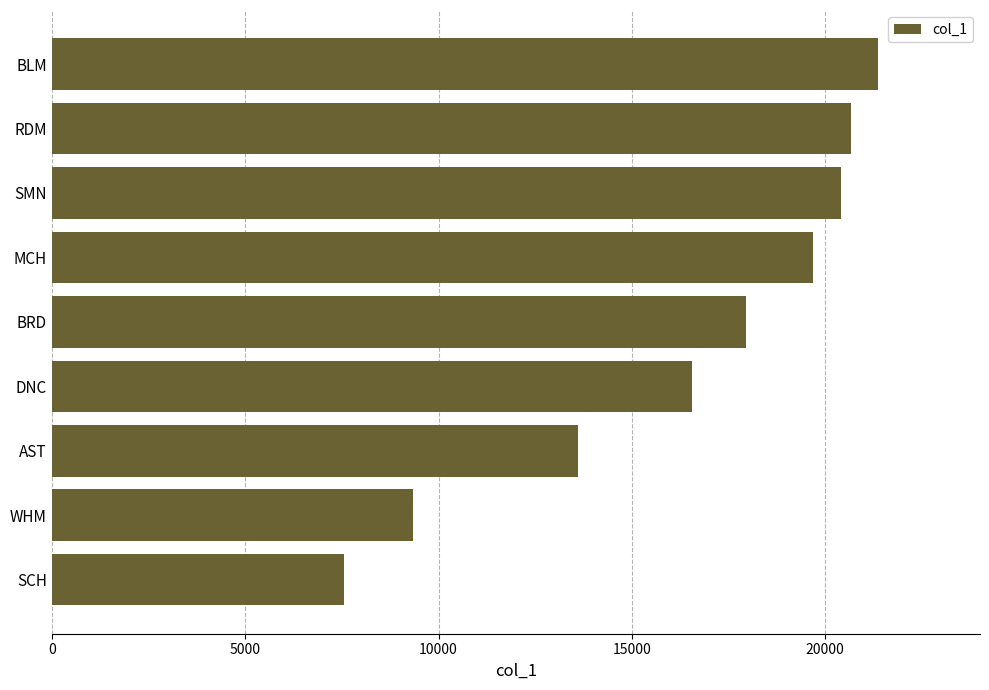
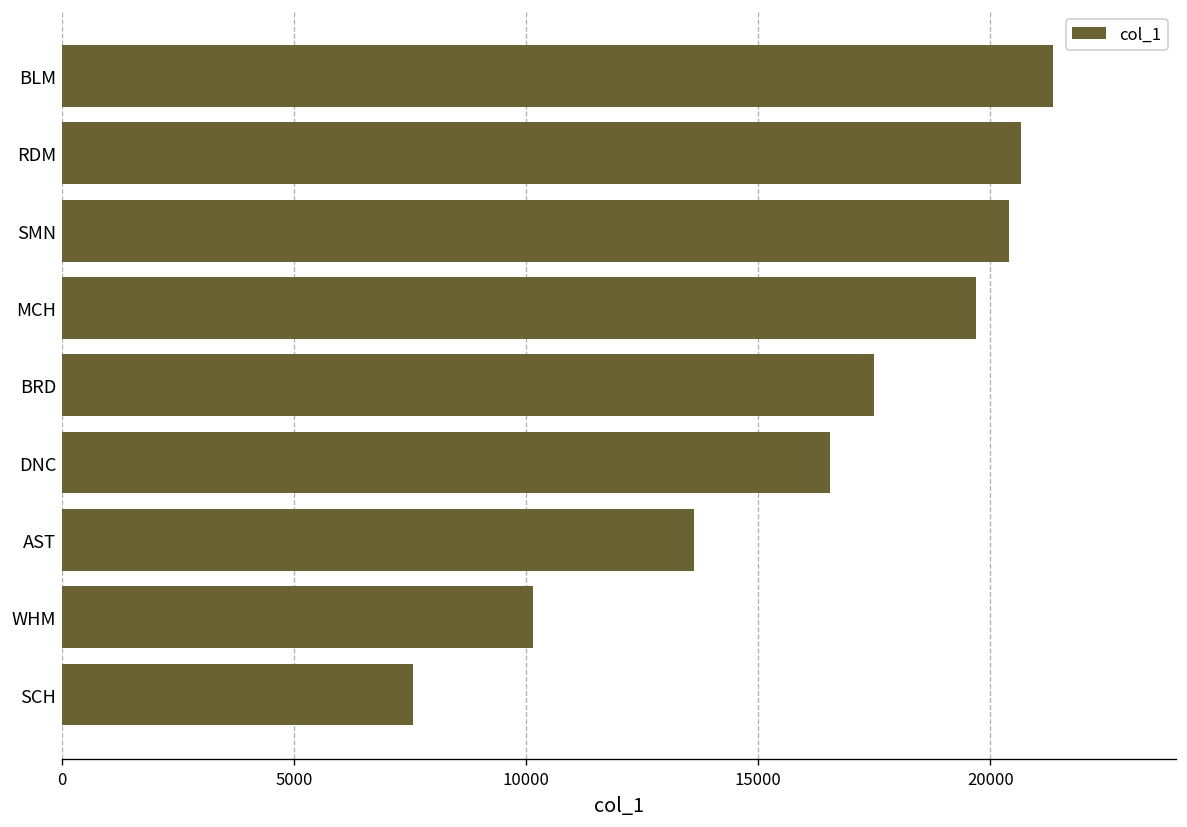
BRD: 17900 -> 17500
WHM: 9300 -> 10200
